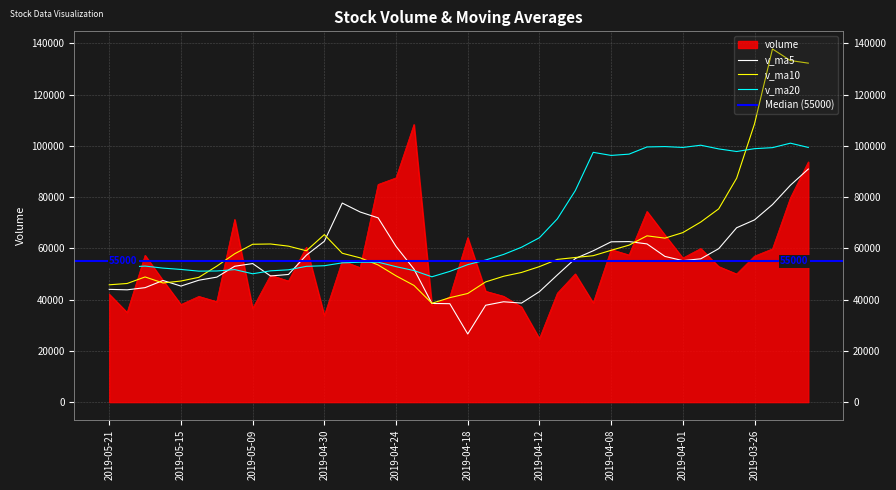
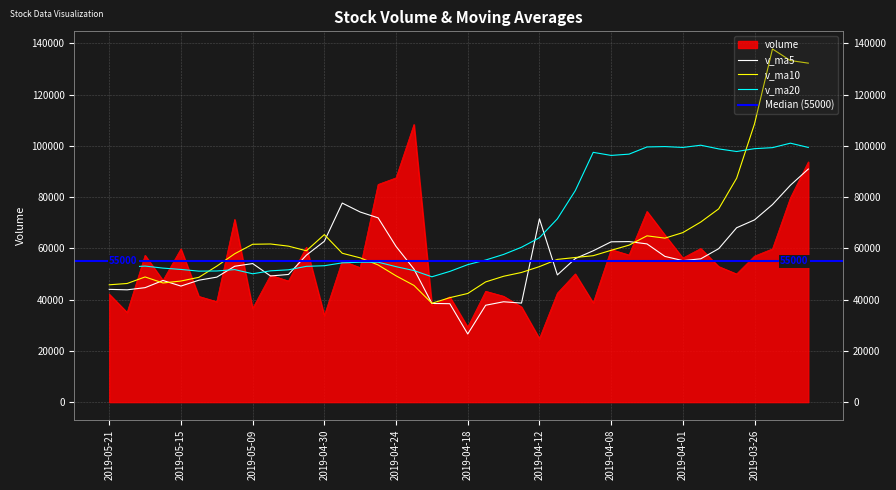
volume, 2019-05-15: 38000 -> 60000
volume, 2019-04-18: 64000 -> 29000
v_ma5, 2019-04-12: 43000 -> 72000
